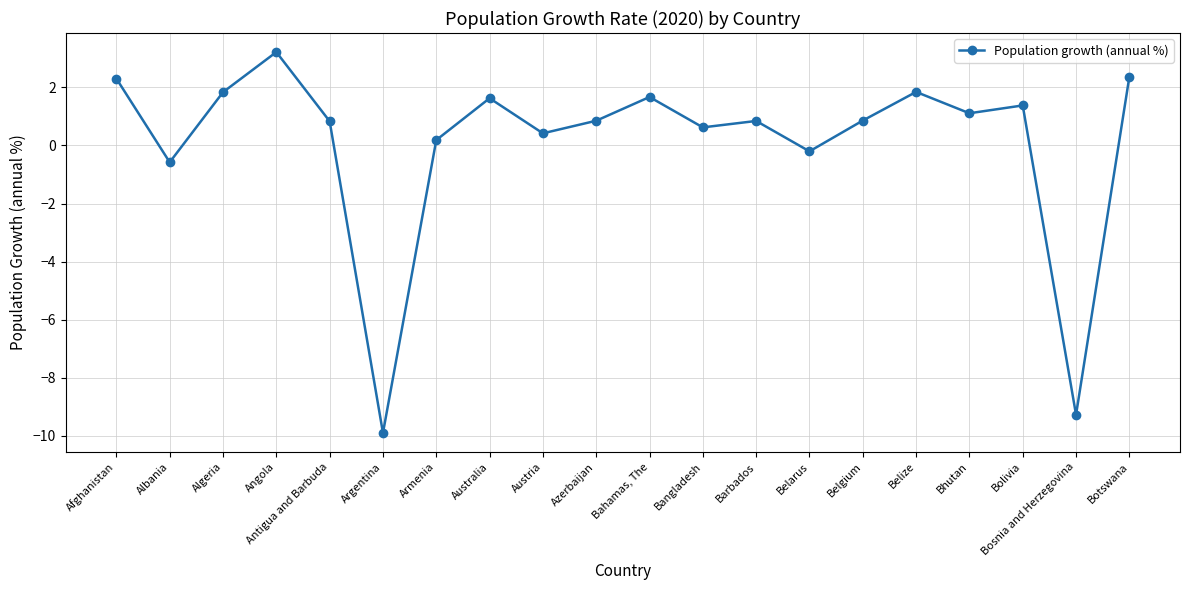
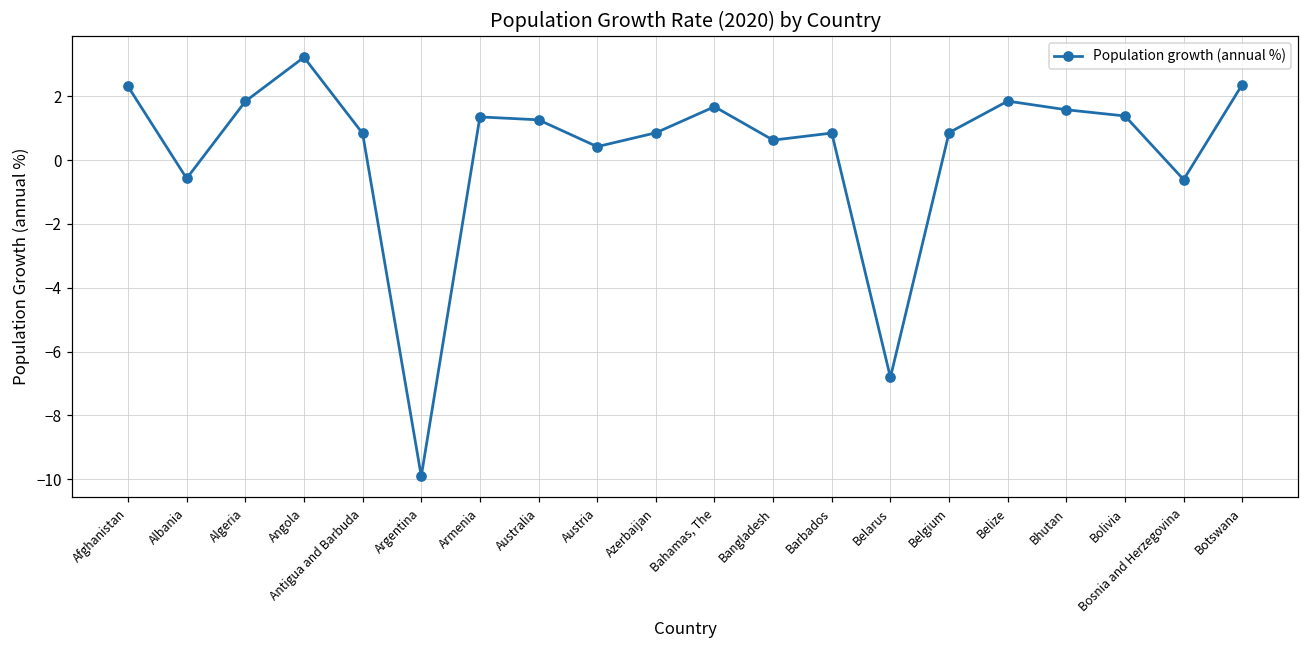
Armenia: 0.2 -> 1.4
Australia: 1.6 -> 1.3
Belarus: -0.2 -> -6.8
Bhutan: 1.1 -> 1.6
Bosnia and Herzegovina: -9.3 -> -0.6
